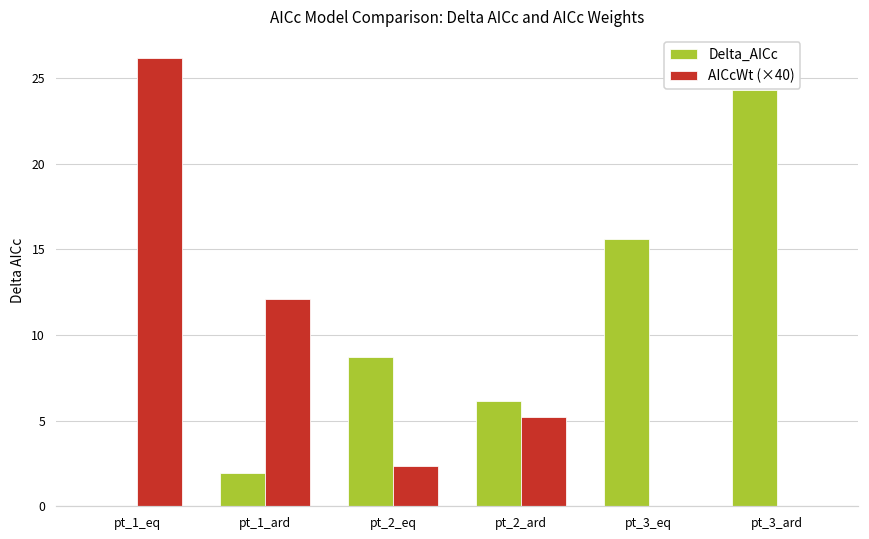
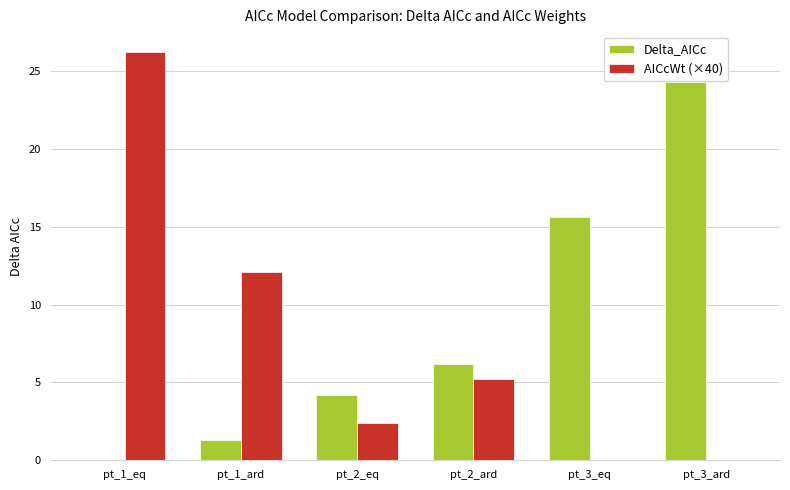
Delta_AICc, pt_1_ard: 1.9 -> 1.3
Delta_AICc, pt_2_eq: 8.7 -> 4.2
